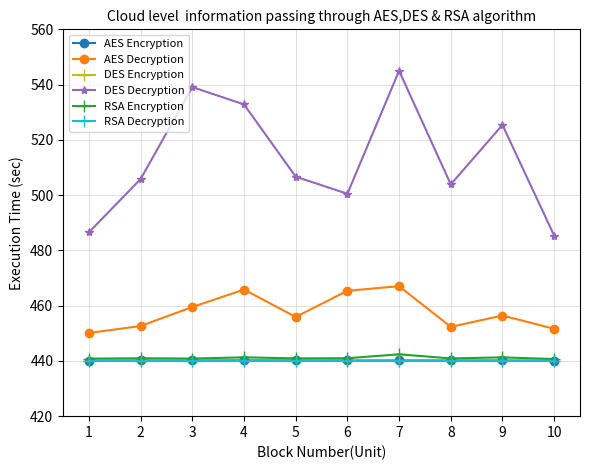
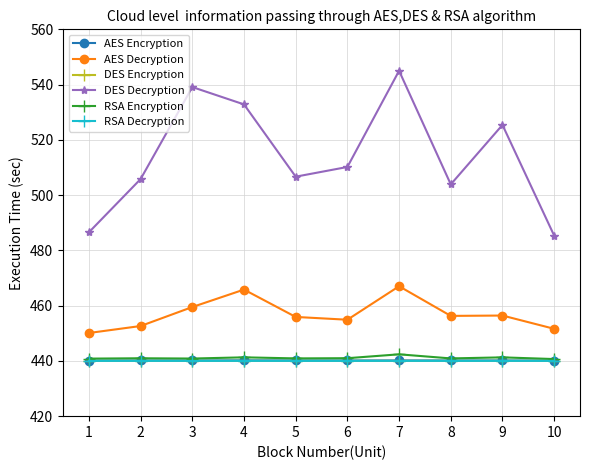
AES Decryption, 6: 465 -> 455
DES Decryption, 6: 500 -> 510
AES Decryption, 8: 452 -> 456
